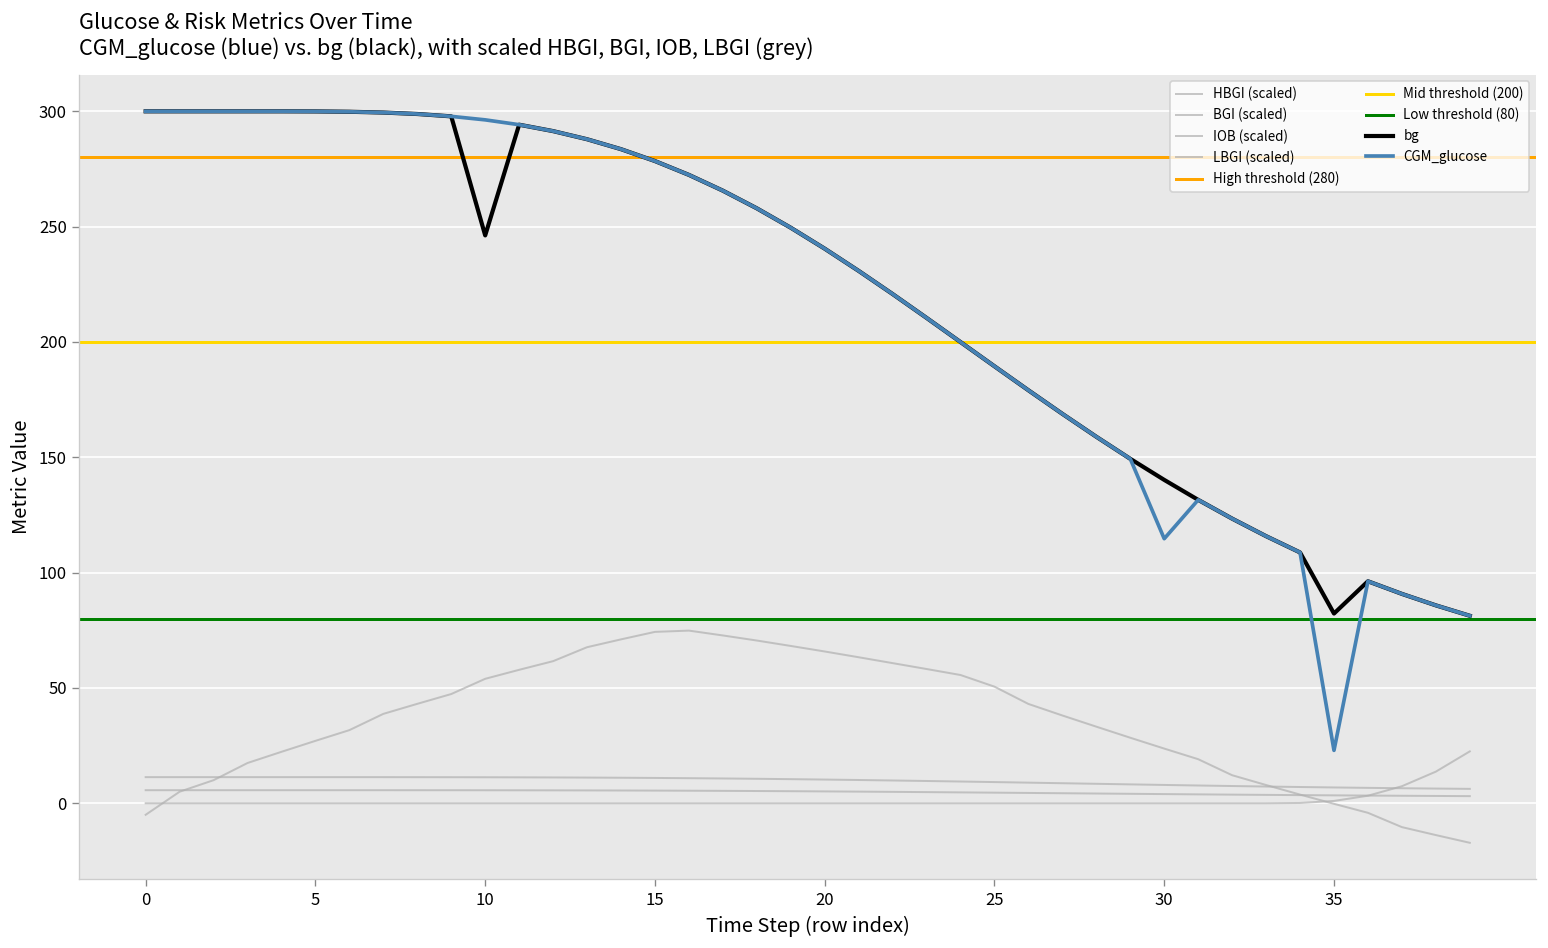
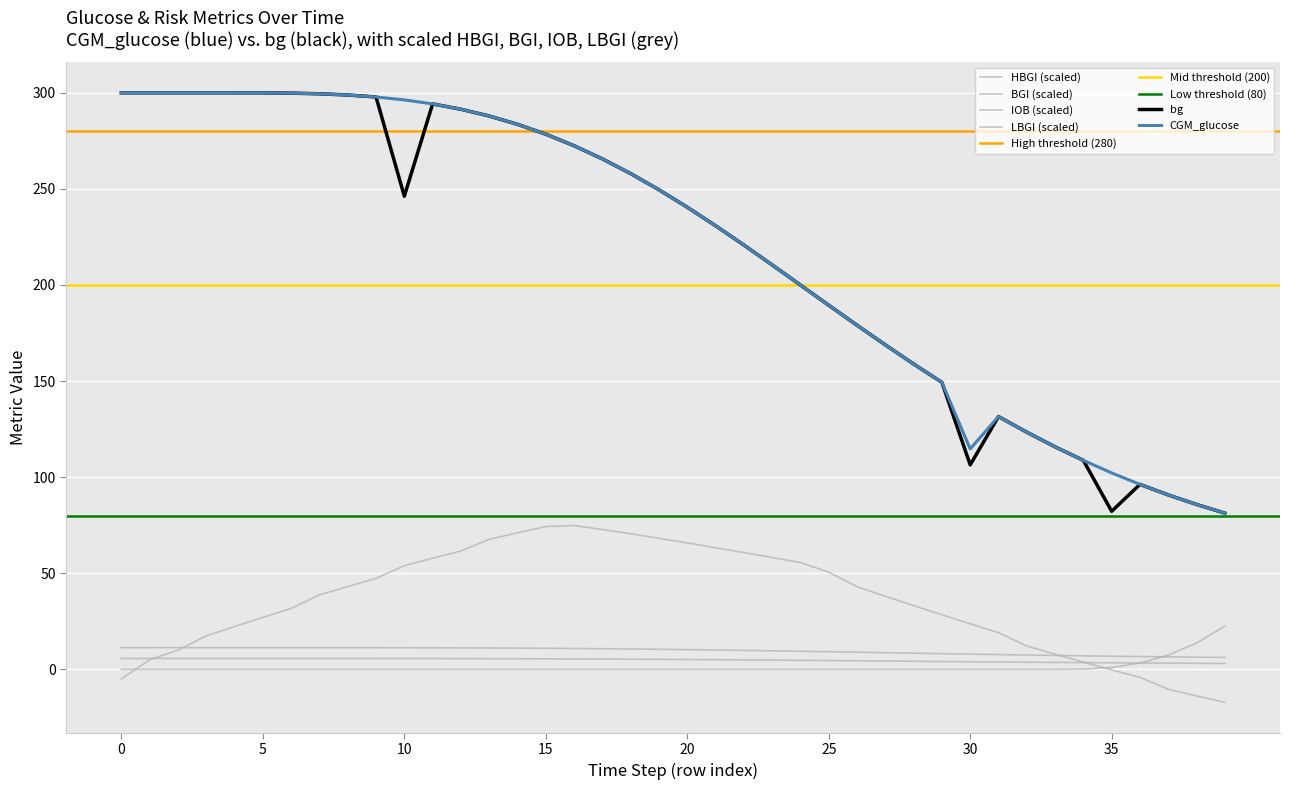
bg, 30: 140 -> 106
CGM_glucose, 35: 23 -> 102
